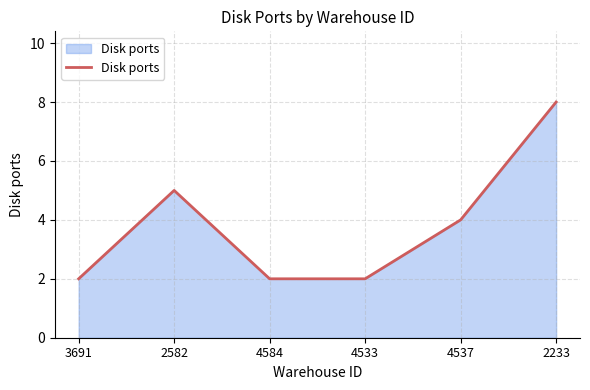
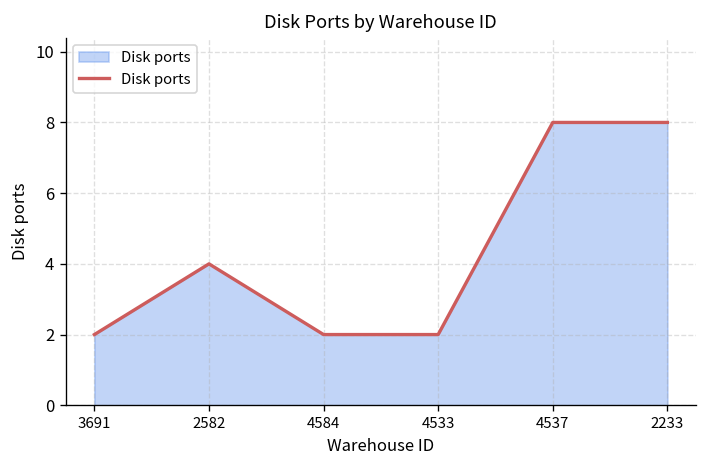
2582: 5 -> 4
4537: 4 -> 8
